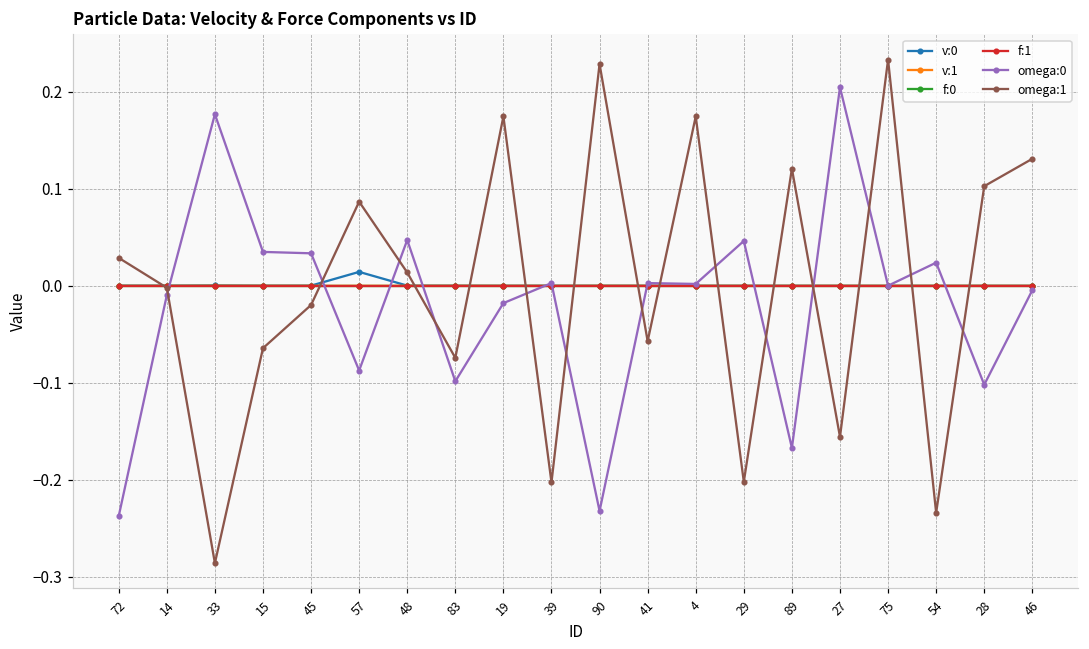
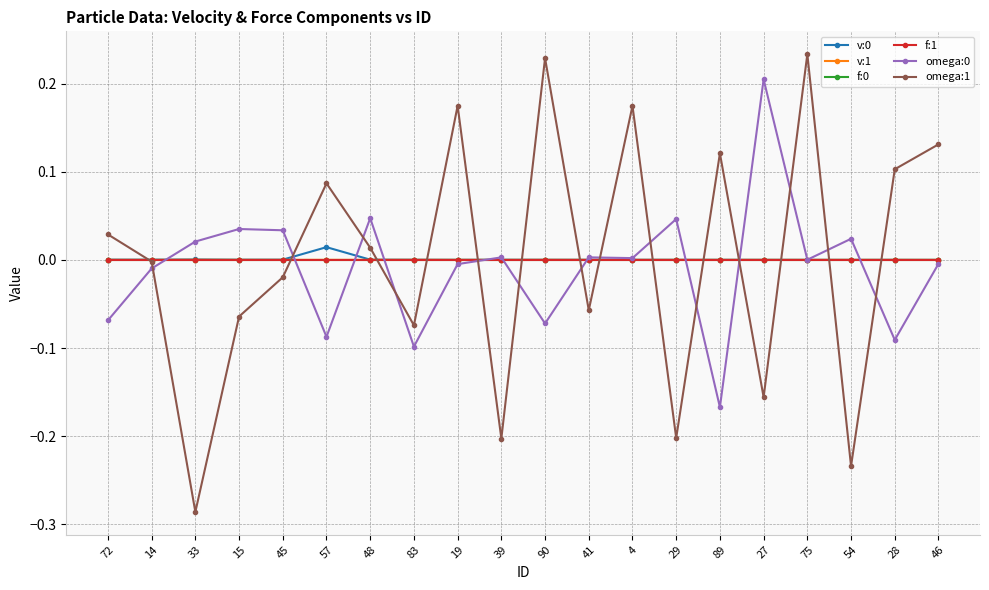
omega:0, 72: -0.24 -> -0.07
omega:0, 33: 0.18 -> 0.02
omega:0, 19: -0.02 -> 0.00
omega:0, 90: -0.23 -> -0.07
omega:0, 28: -0.10 -> -0.09
